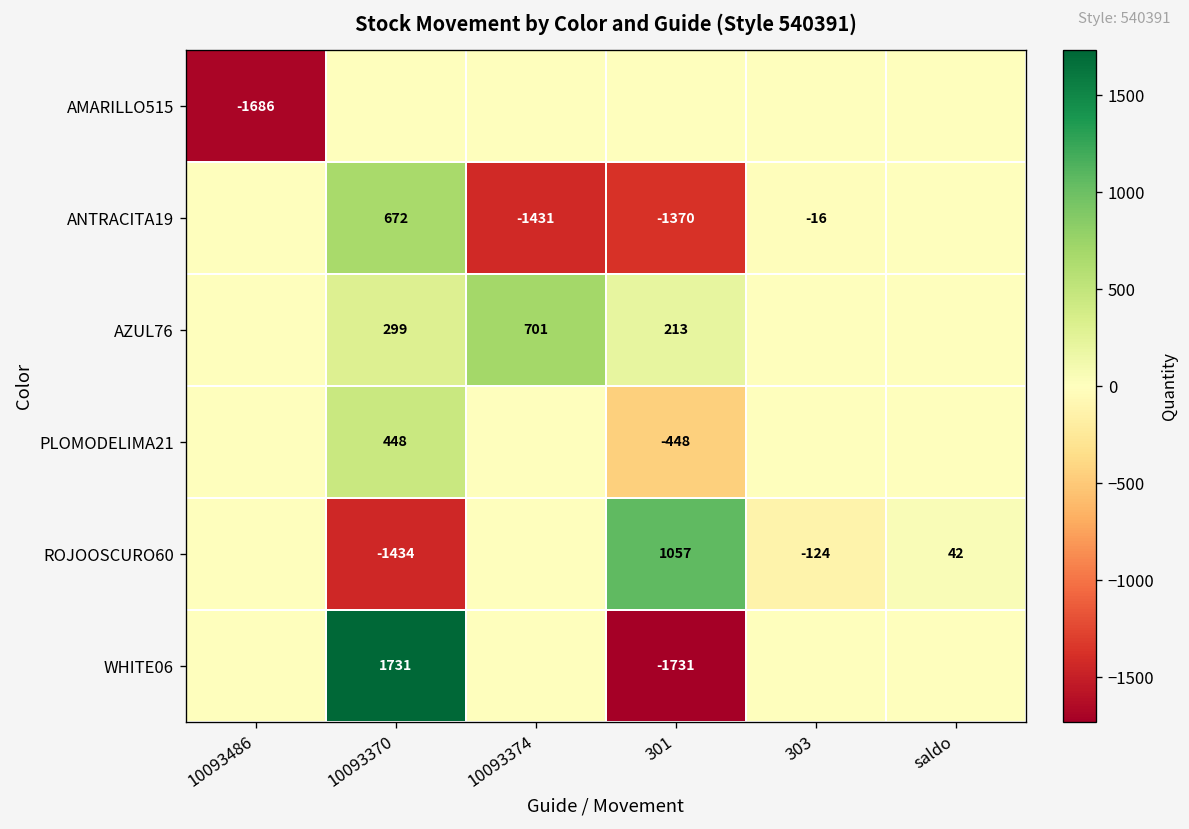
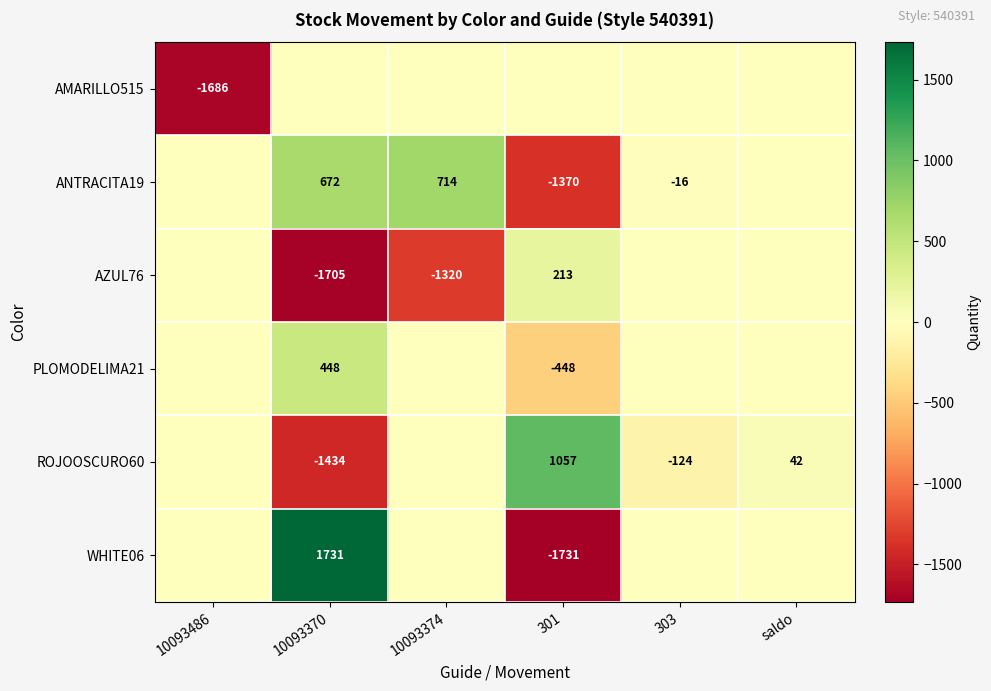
ANTRACITA19, 10093374: -1431 -> 714
AZUL76, 10093370: 299 -> -1705
AZUL76, 10093374: 701 -> -1320
